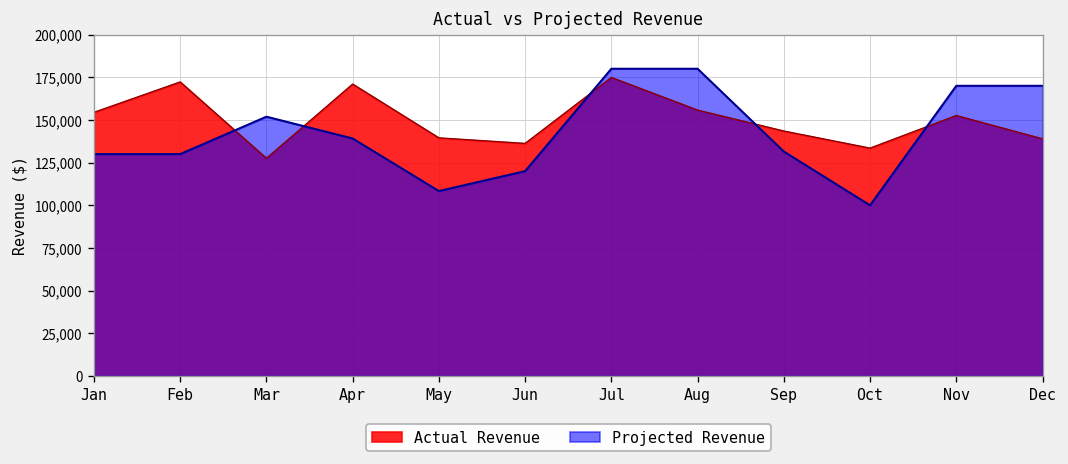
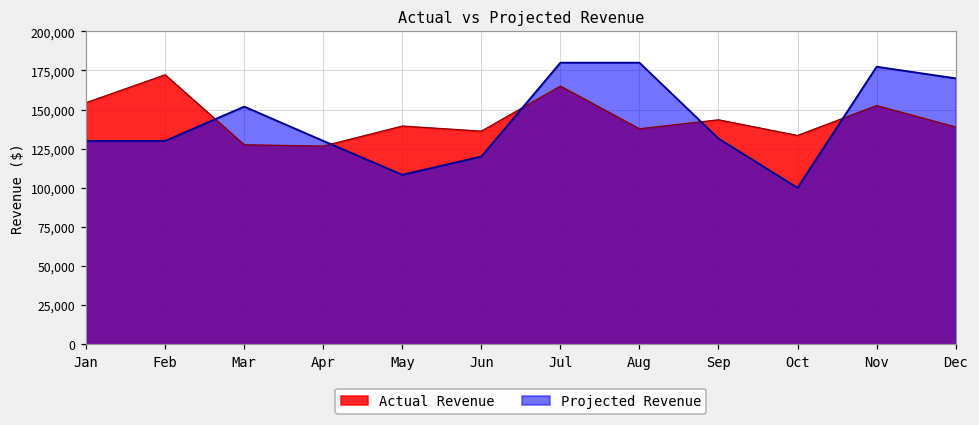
Actual Revenue, Apr: 171,000 -> 127,000
Projected Revenue, Apr: 139,000 -> 130,000
Actual Revenue, Jul: 175,000 -> 165,000
Actual Revenue, Aug: 156,000 -> 138,000
Projected Revenue, Nov: 170,000 -> 177,000
